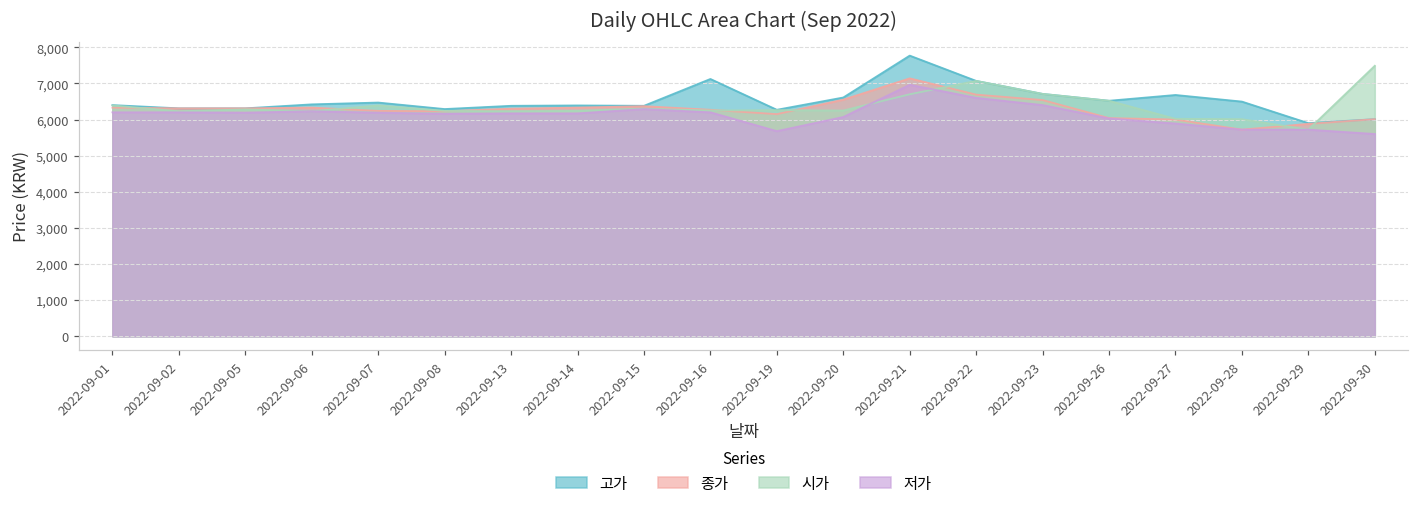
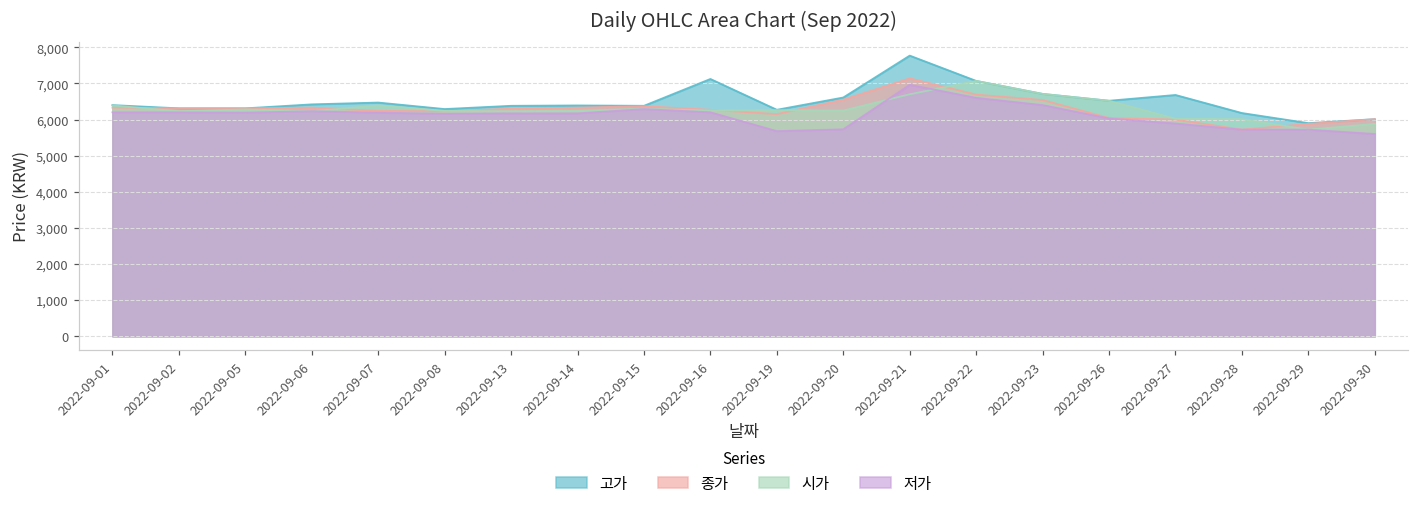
저가, 2022-09-20: 6,100 -> 5,700
고가, 2022-09-28: 6,500 -> 6,200
시가, 2022-09-30: 7,500 -> 5,900
